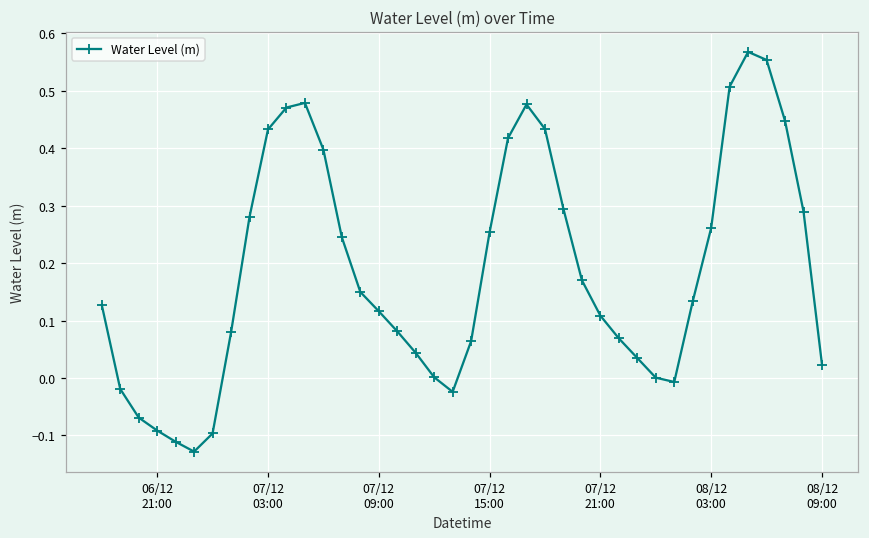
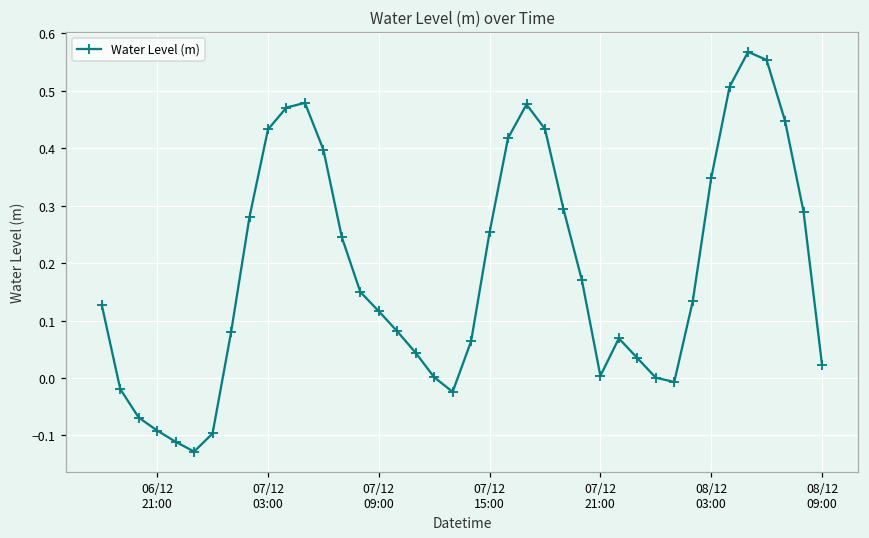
07/12 21:00: 0.11 -> 0.00
08/12 03:00: 0.26 -> 0.35
